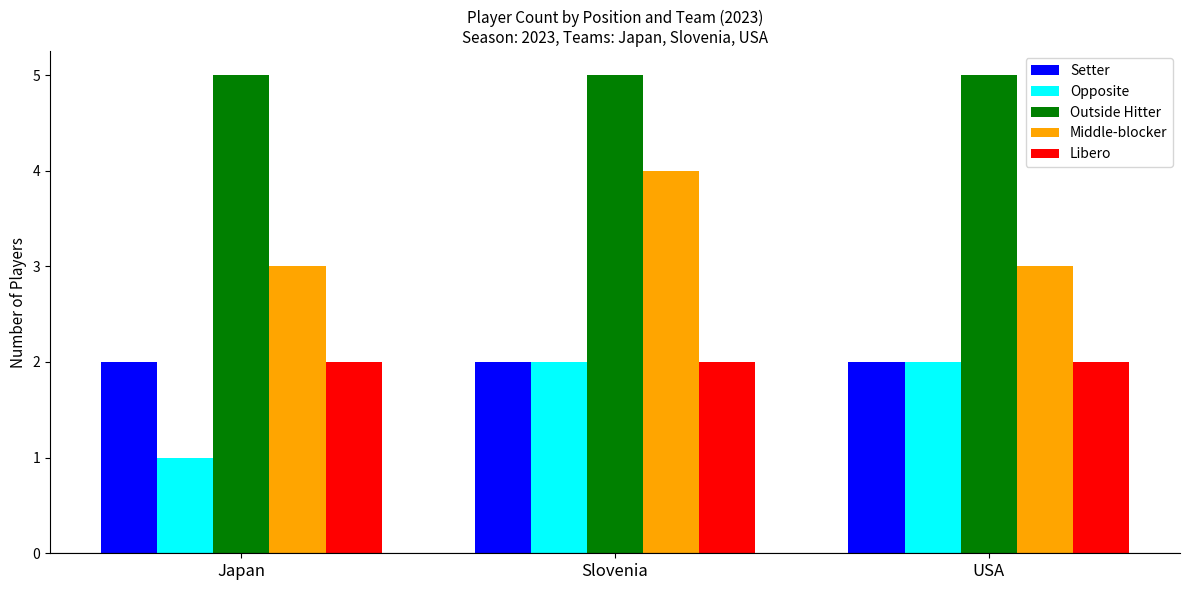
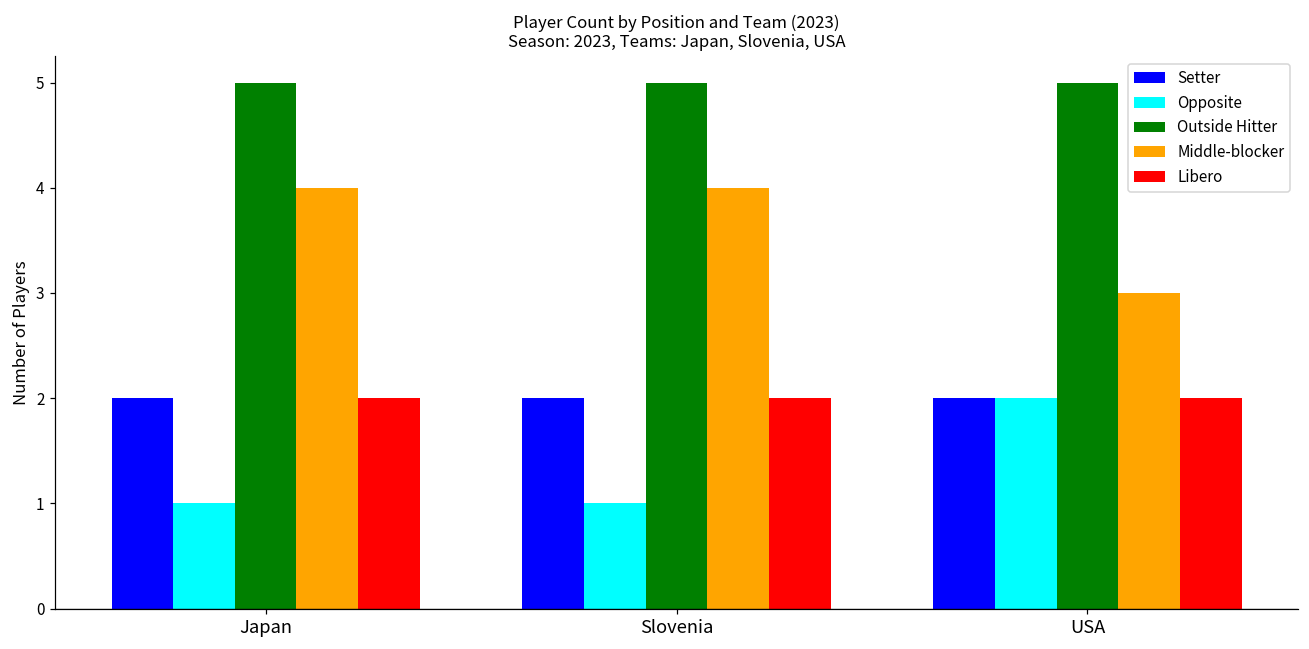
Middle-blocker, Japan: 3 -> 4
Opposite, Slovenia: 2 -> 1
